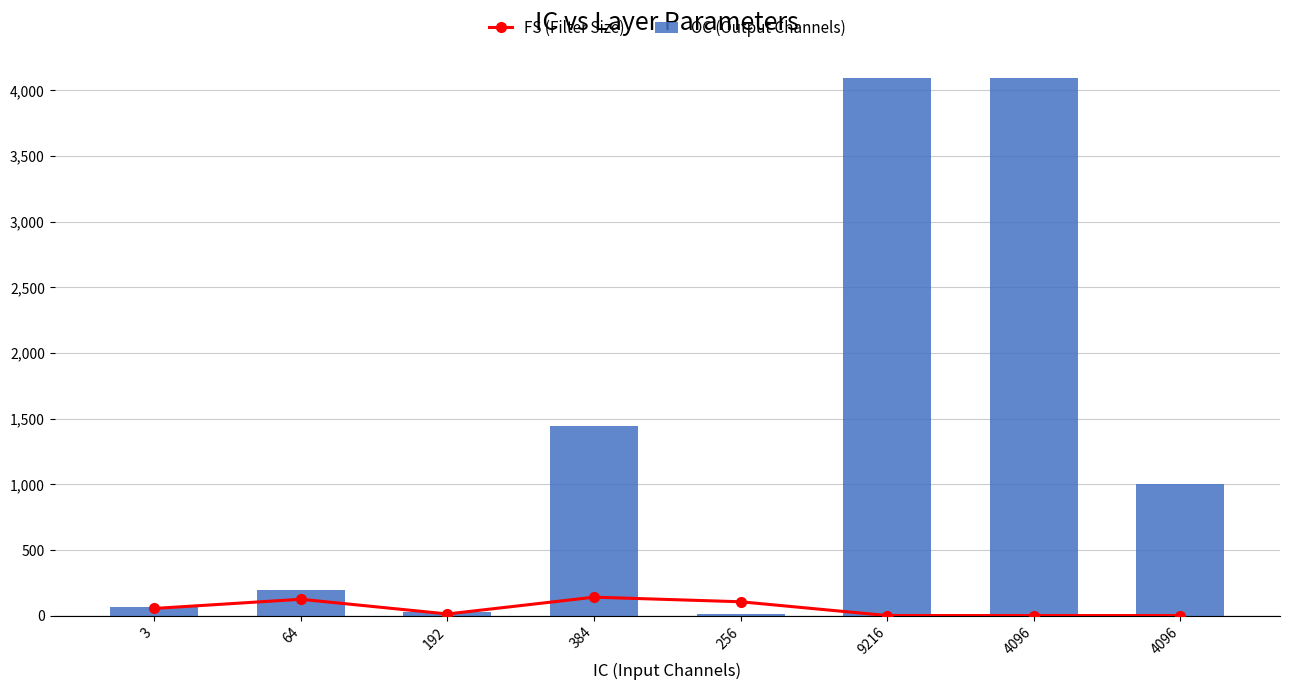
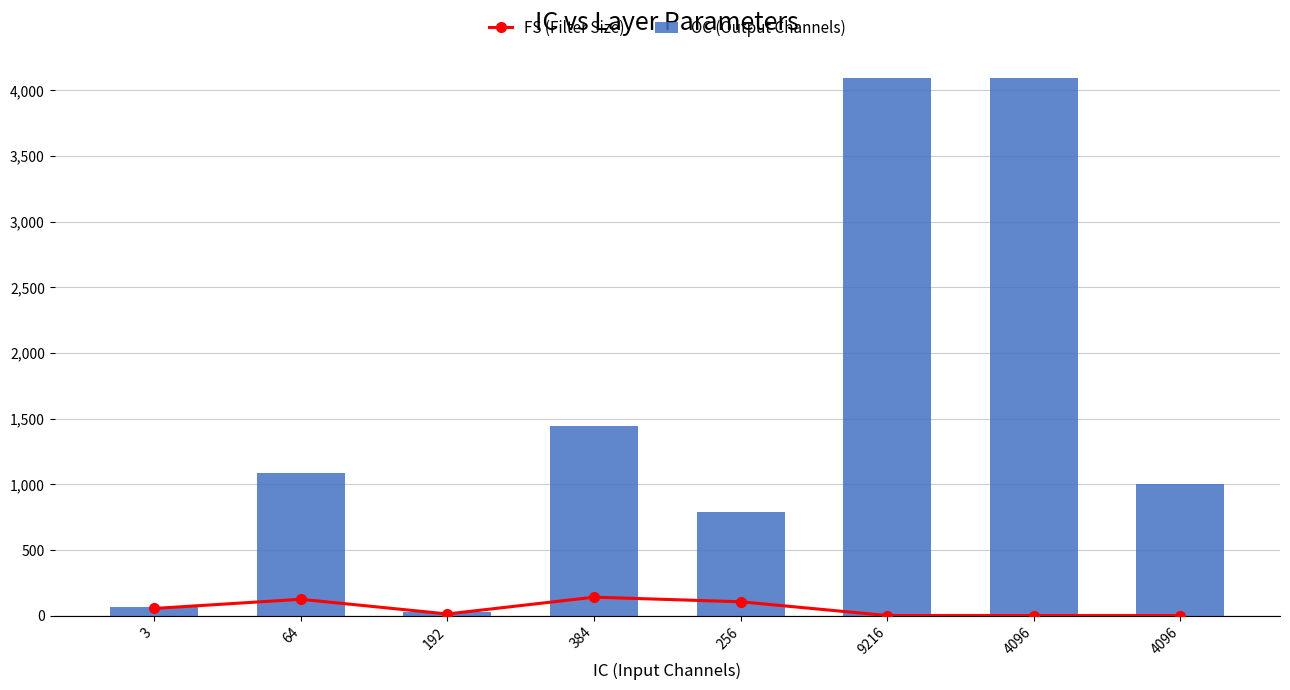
OC (Output Channels), 64: 190 -> 1,090
OC (Output Channels), 256: 10 -> 790
